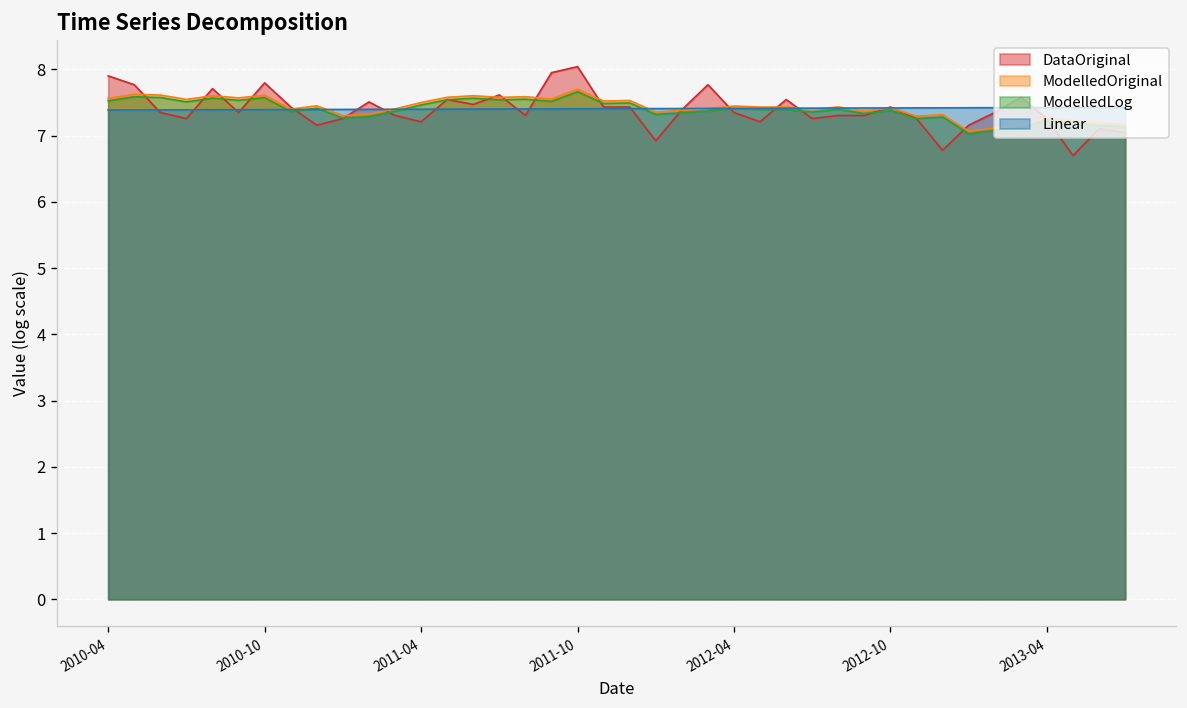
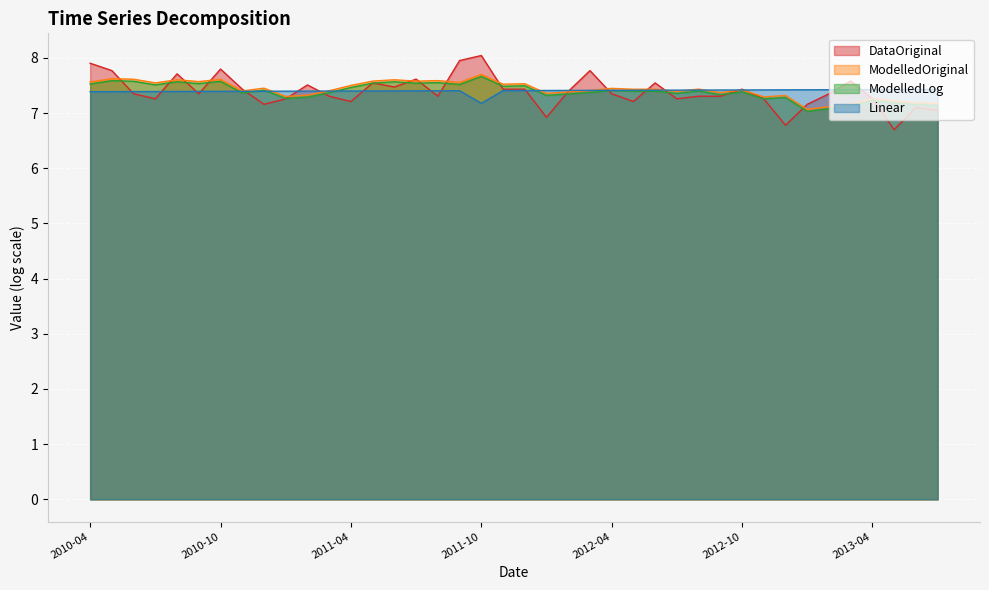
Linear, 2011-10: 7.4 -> 7.2
